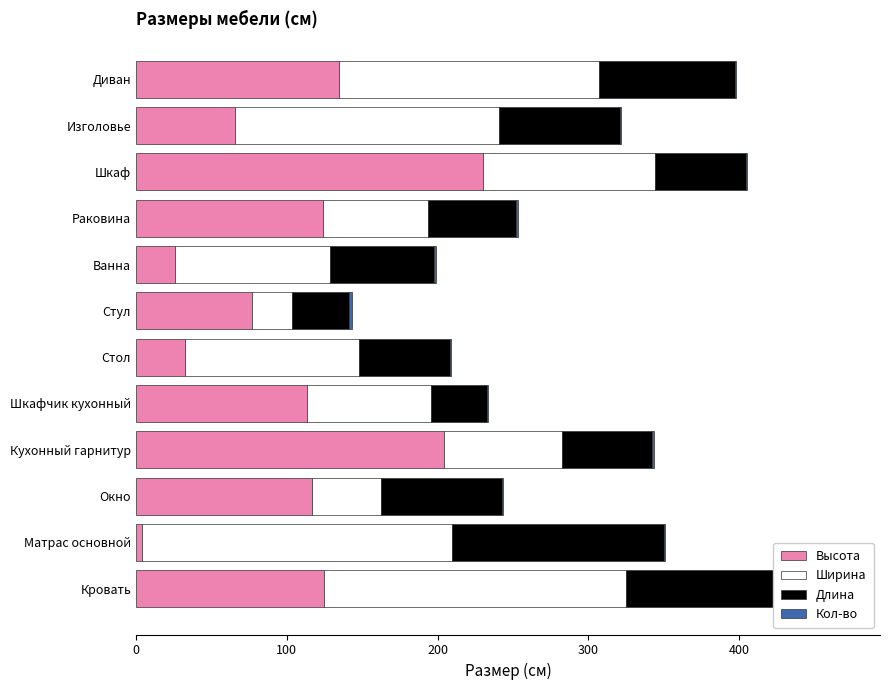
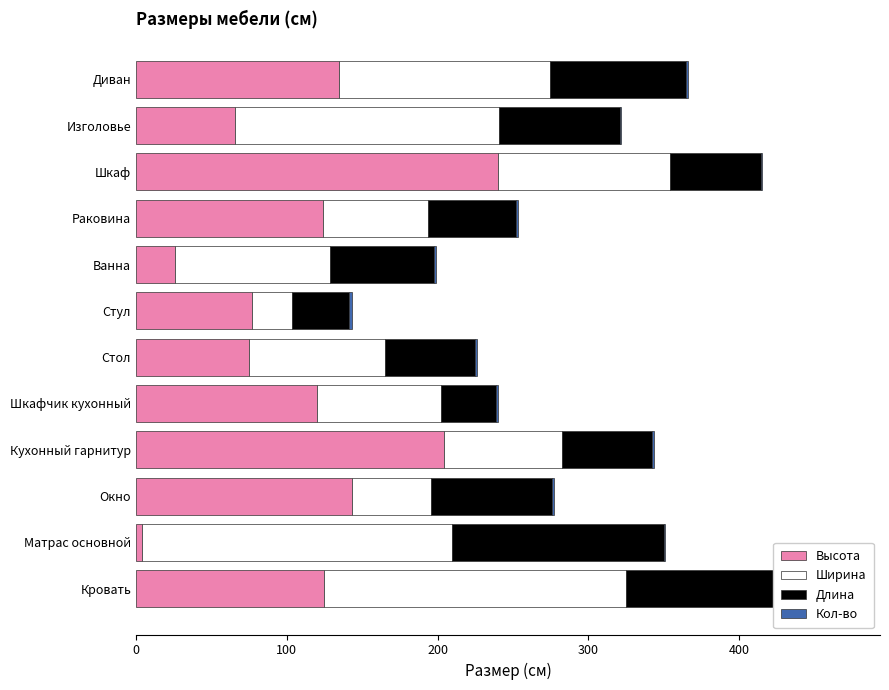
Ширина, Диван: 172 -> 140
Высота, Шкаф: 230 -> 240
Высота, Стол: 33 -> 75
Ширина, Стол: 115 -> 90
Высота, Шкафчик кухонный: 113 -> 120
Высота, Окно: 117 -> 143
Ширина, Окно: 46 -> 53
